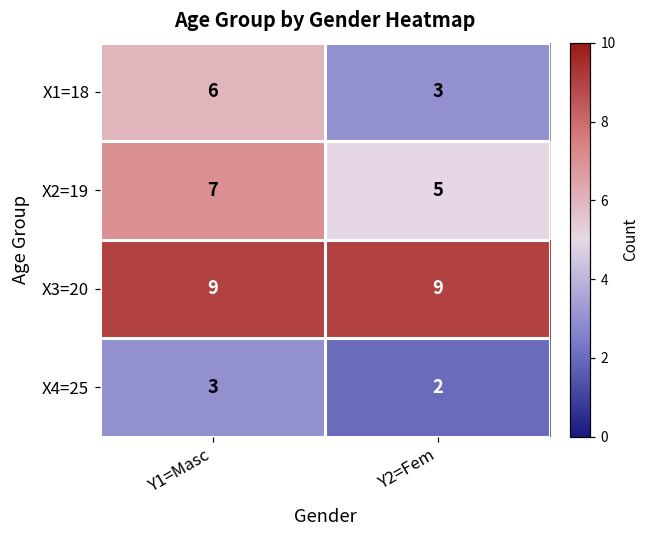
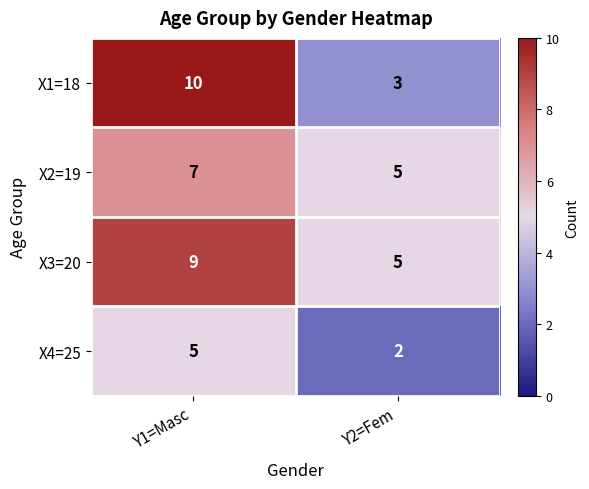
X1=18, Y1=Masc: 6 -> 10
X3=20, Y2=Fem: 9 -> 5
X4=25, Y1=Masc: 3 -> 5
